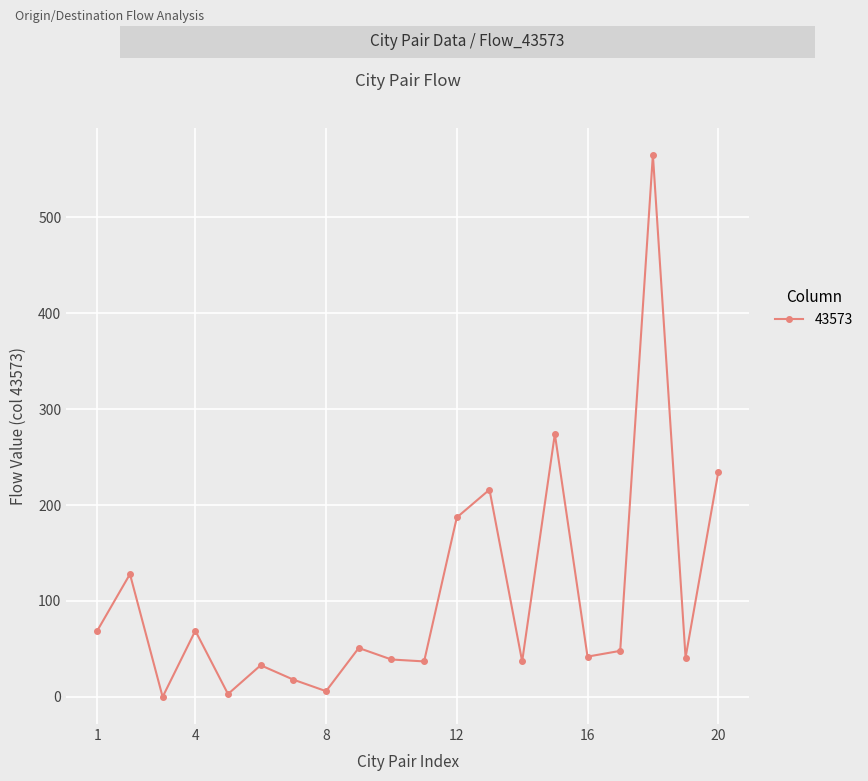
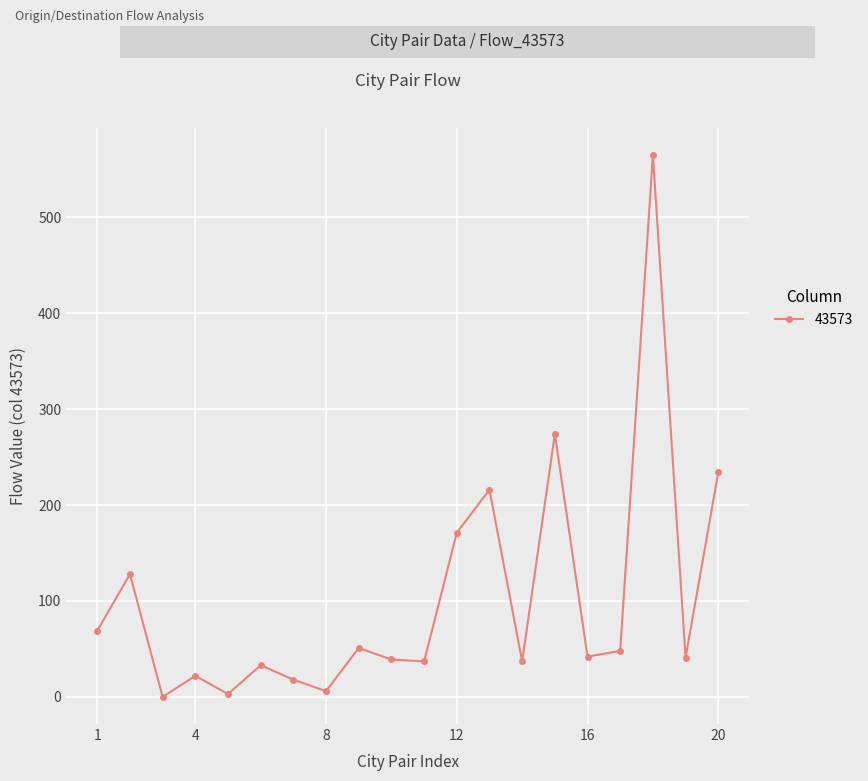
4: 70 -> 20
12: 190 -> 170
